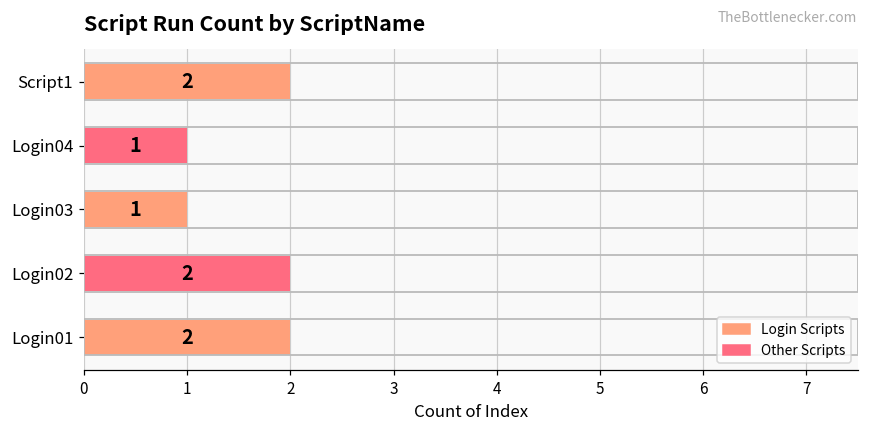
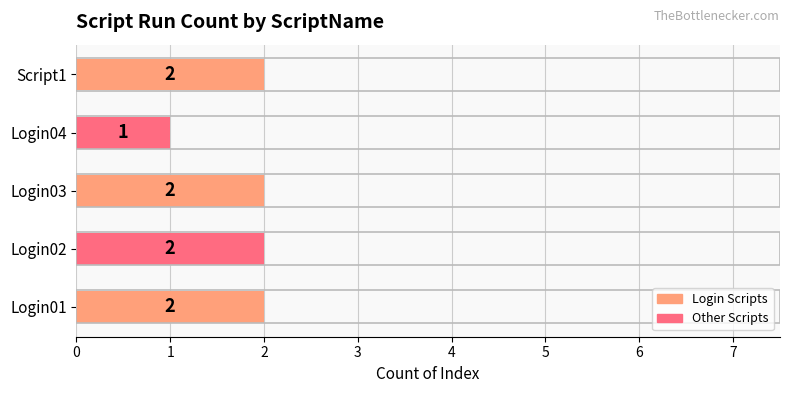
Login03: 1 -> 2
